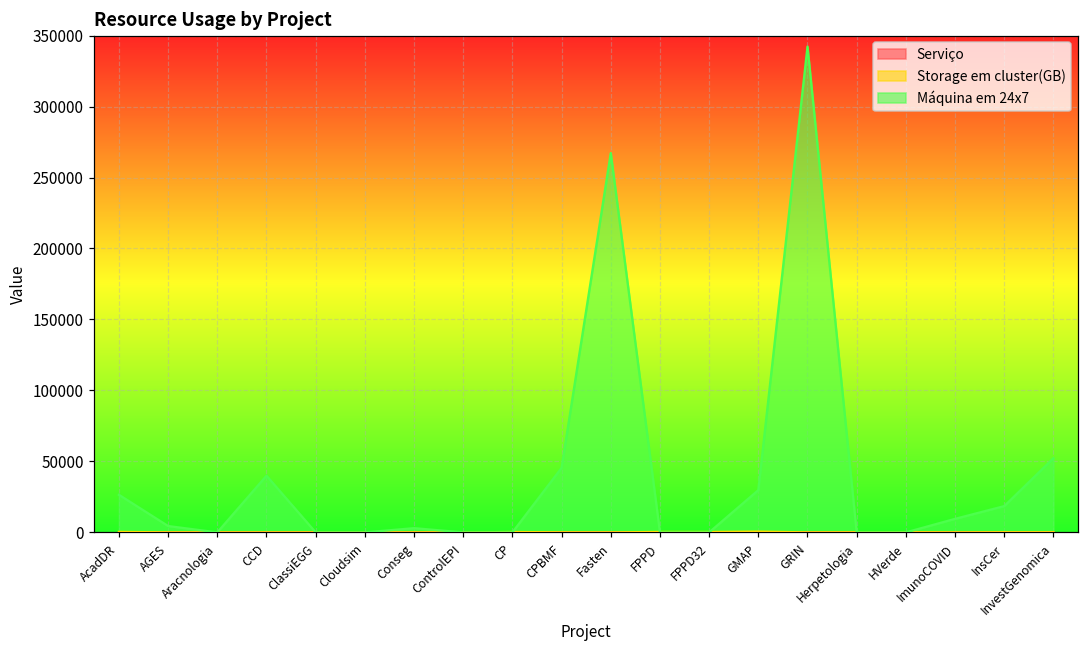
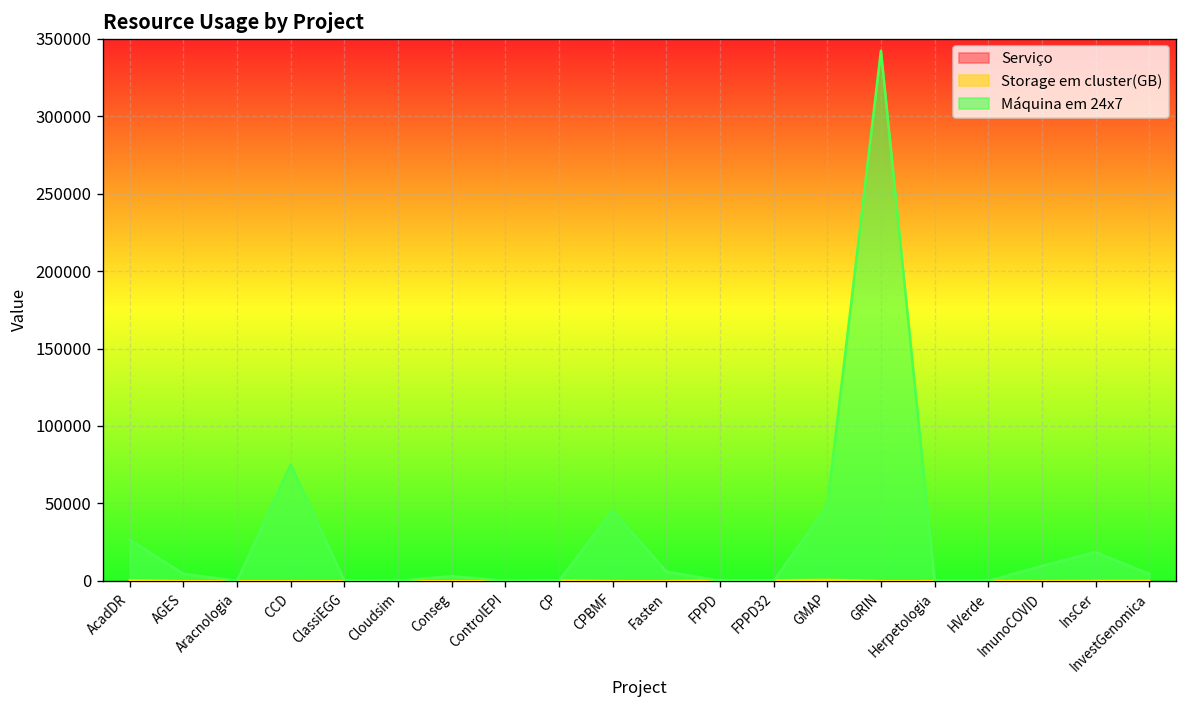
Máquina em 24x7, CCD: 40000 -> 75000
Máquina em 24x7, Fasten: 267000 -> 6000
Máquina em 24x7, GMAP: 30000 -> 48000
Máquina em 24x7, InvestGenomica: 52000 -> 4000
